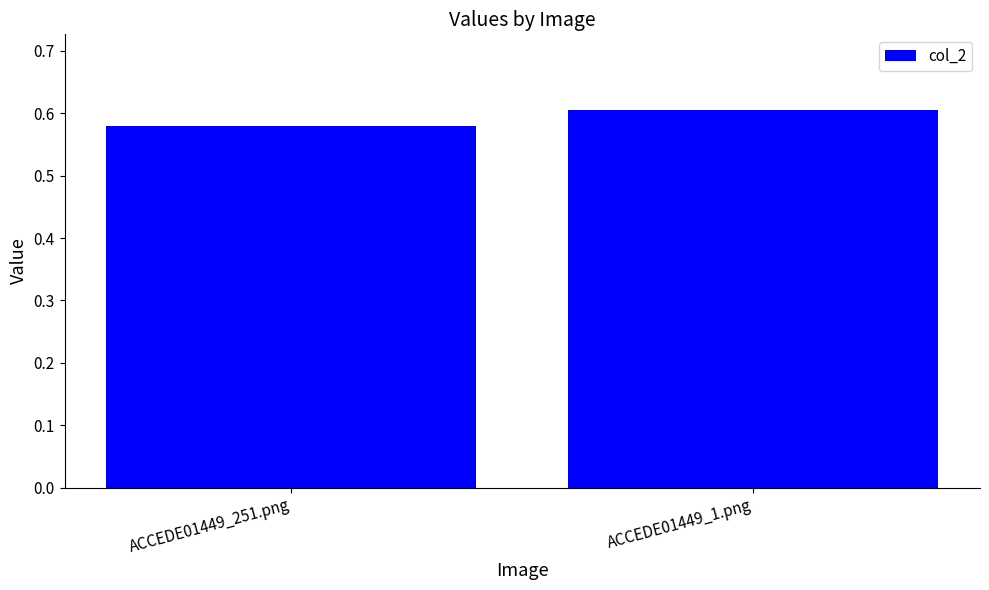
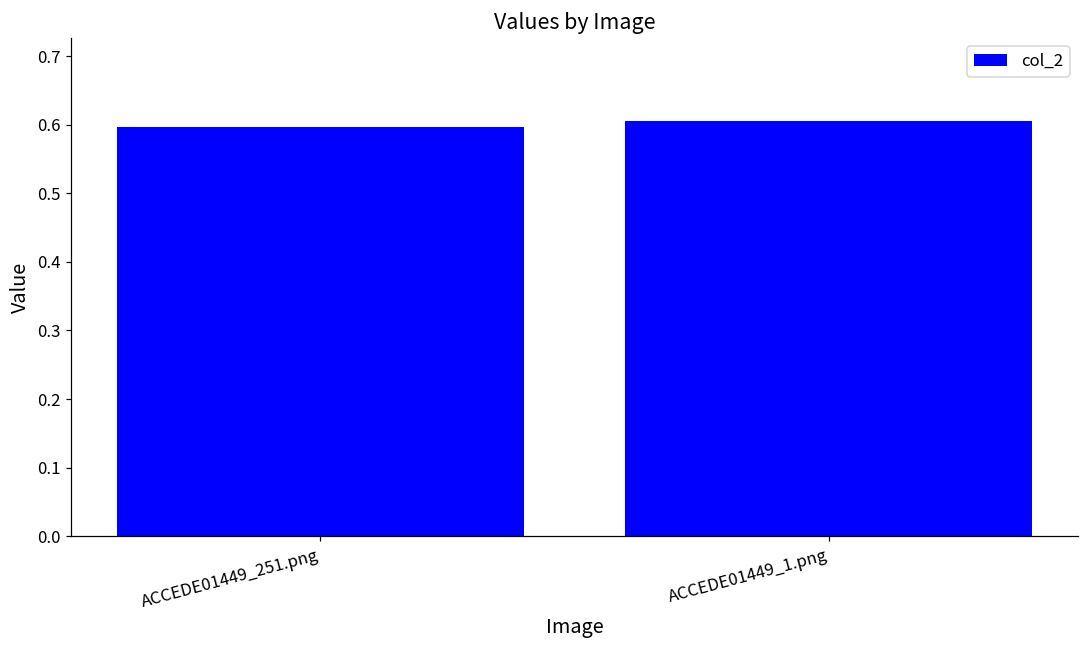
ACCEDE01449_251.png: 0.58 -> 0.60
